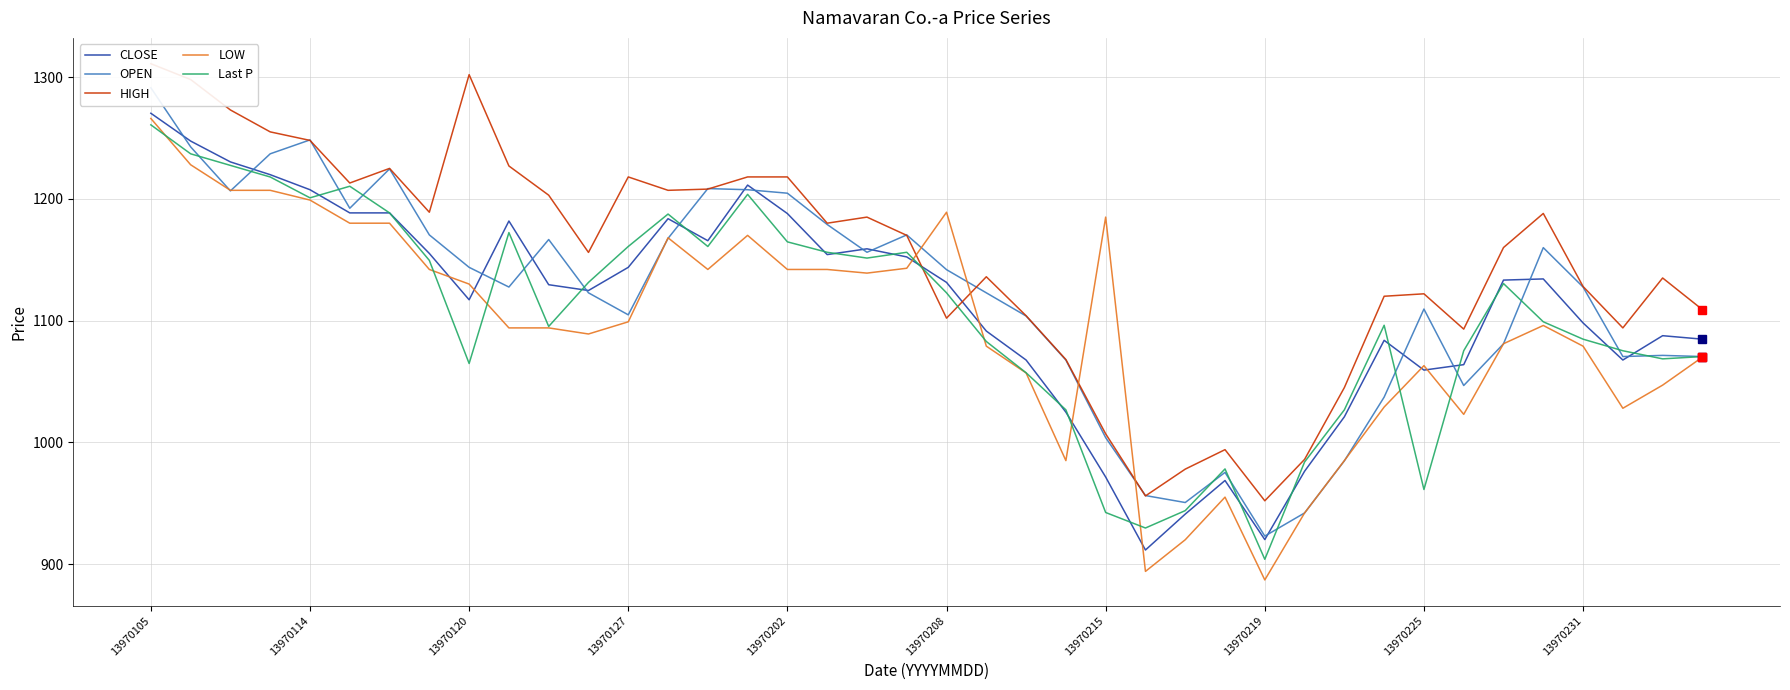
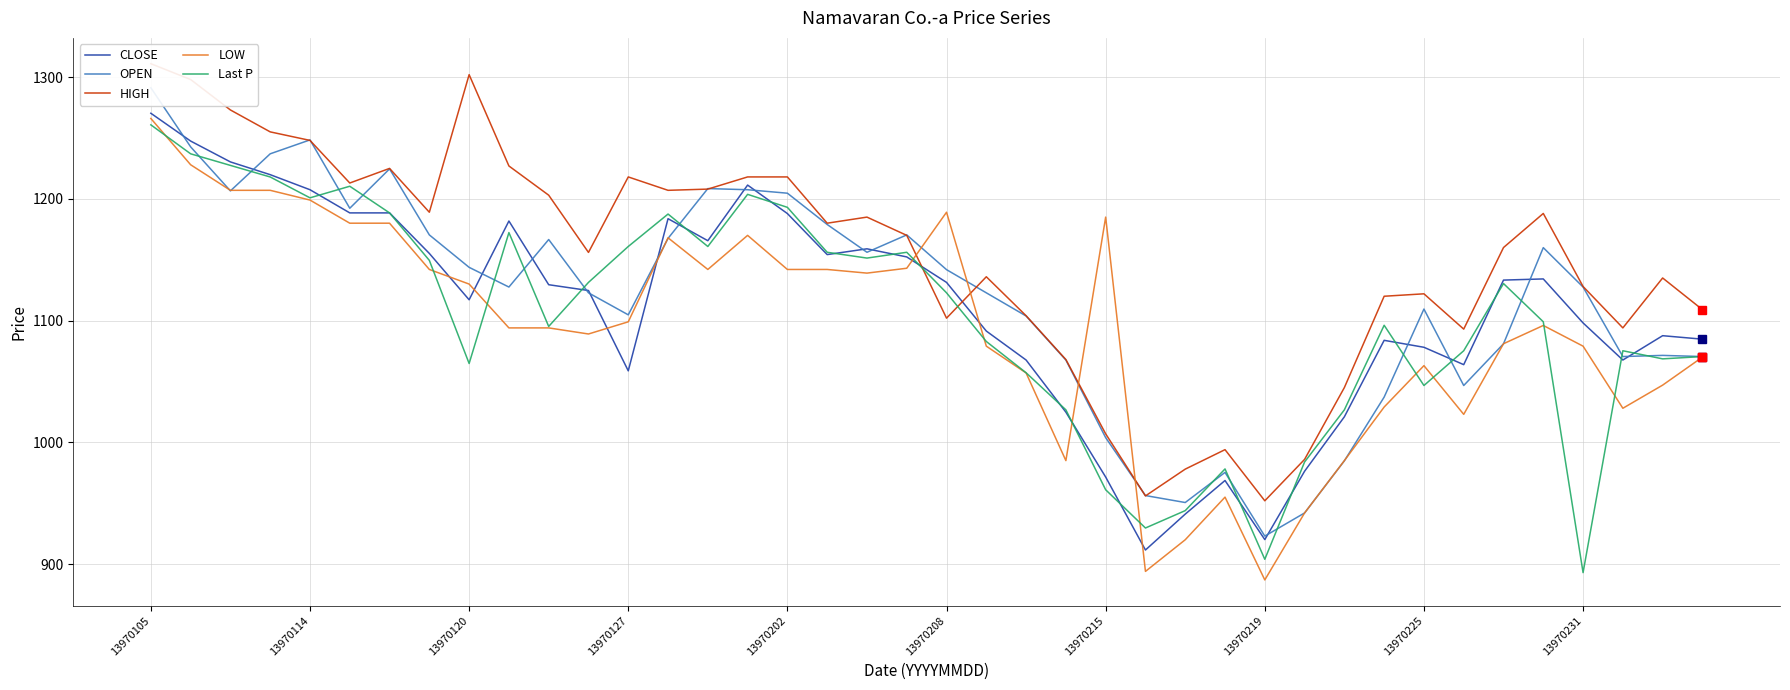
CLOSE, 13970127: 1144 -> 1059
Last P, 13970202: 1165 -> 1193
Last P, 13970215: 942 -> 961
CLOSE, 13970225: 1059 -> 1078
Last P, 13970225: 961 -> 1047
Last P, 13970231: 1085 -> 893
